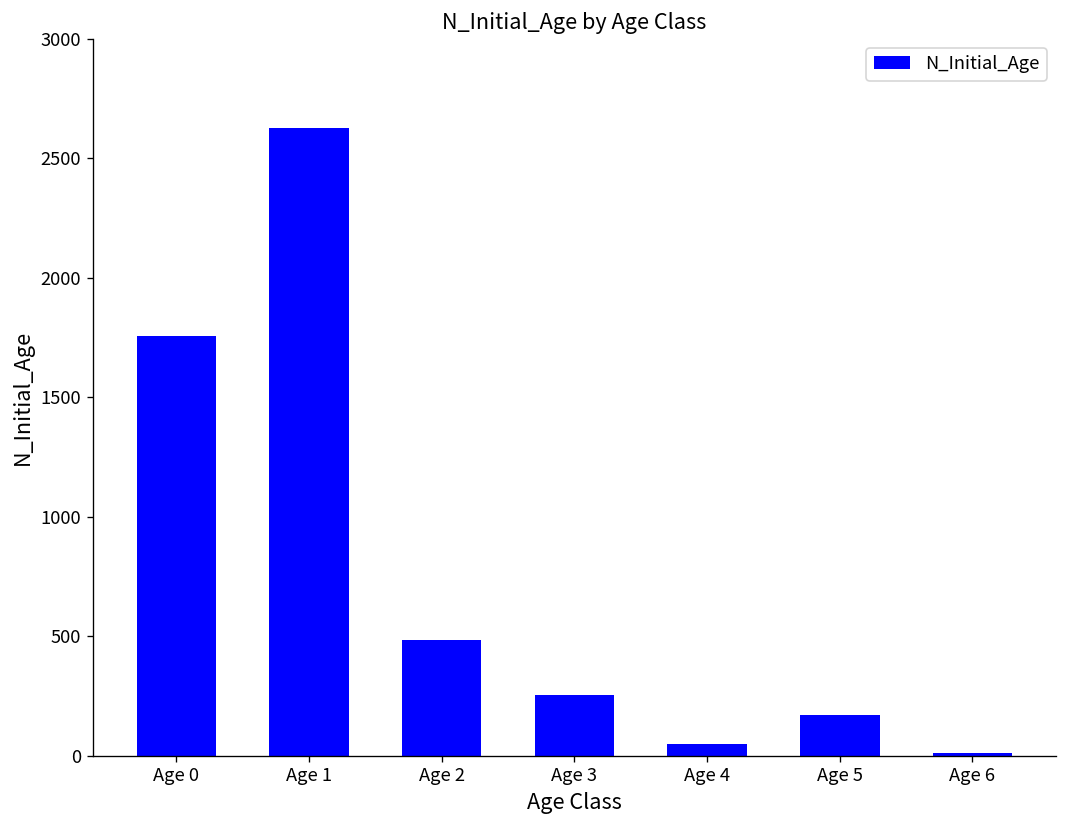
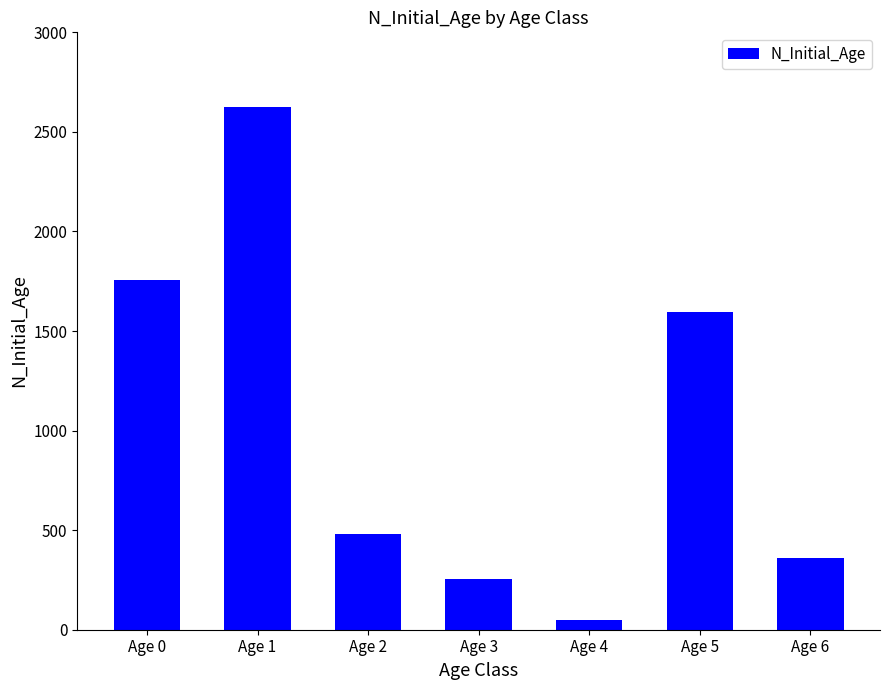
Age 5: 170 -> 1590
Age 6: 10 -> 360
